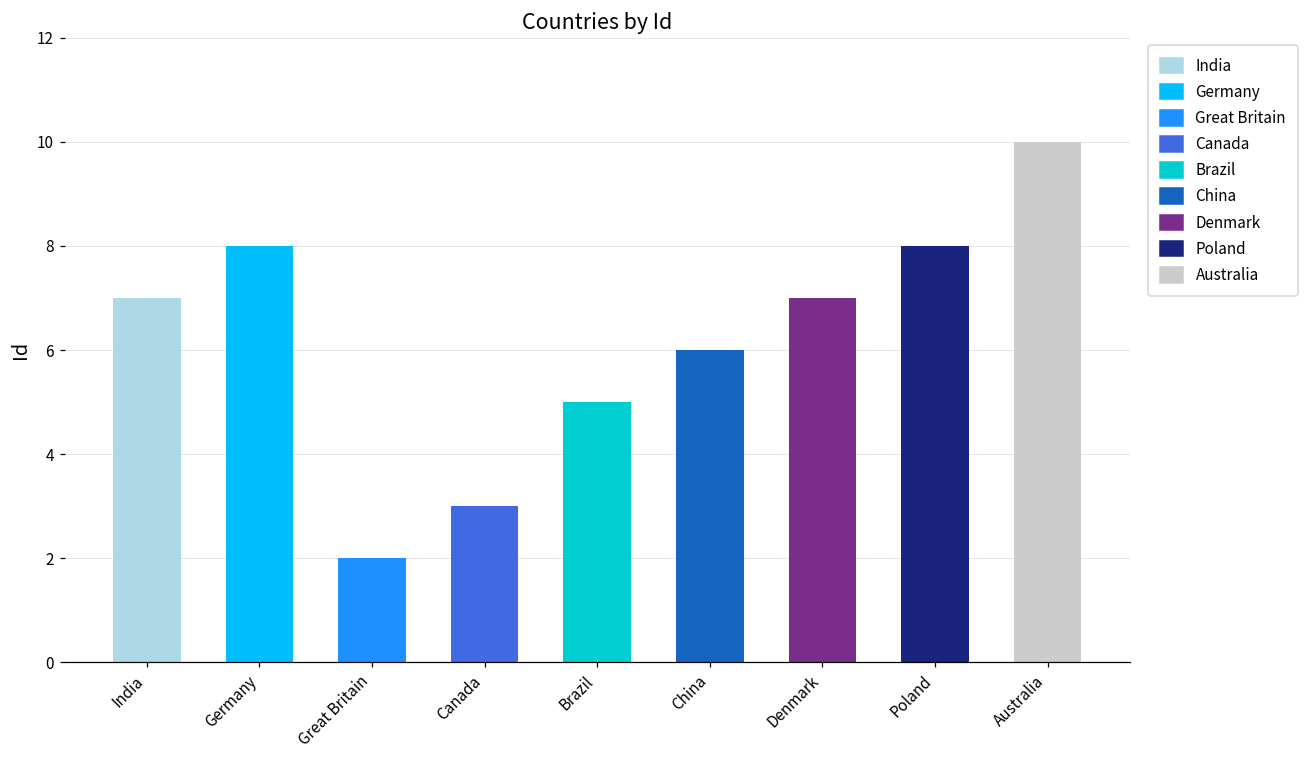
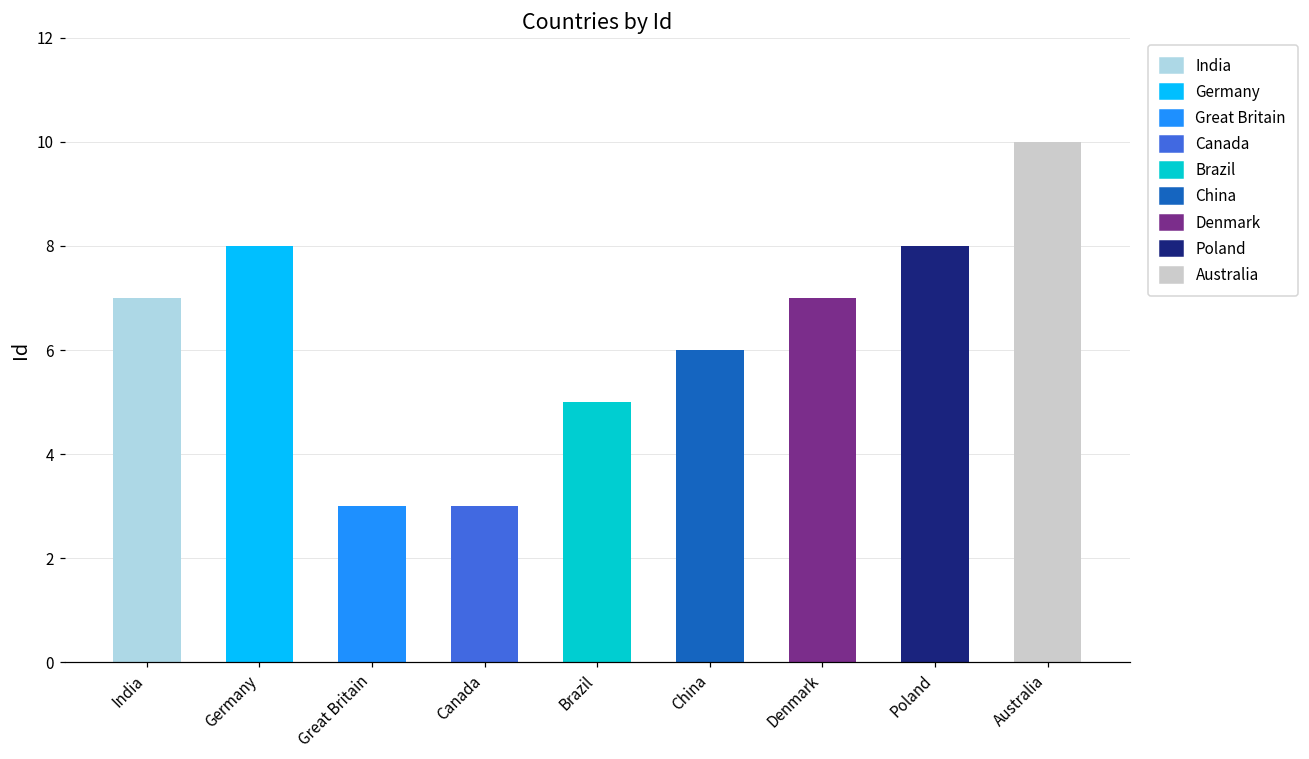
Great Britain: 2 -> 3
